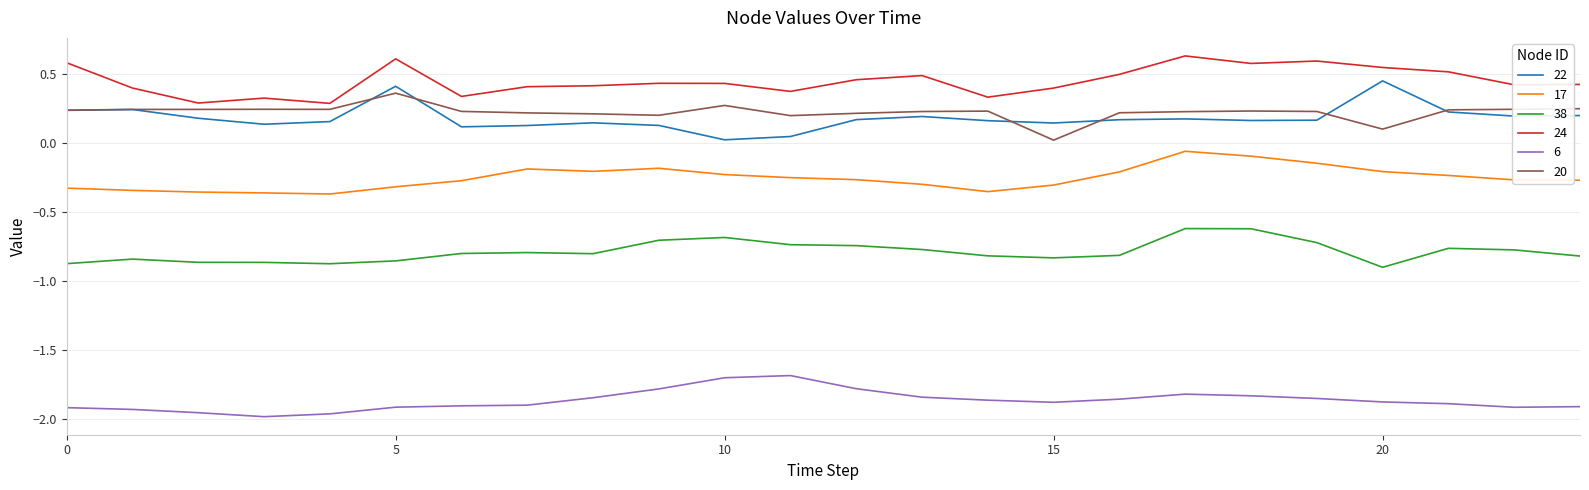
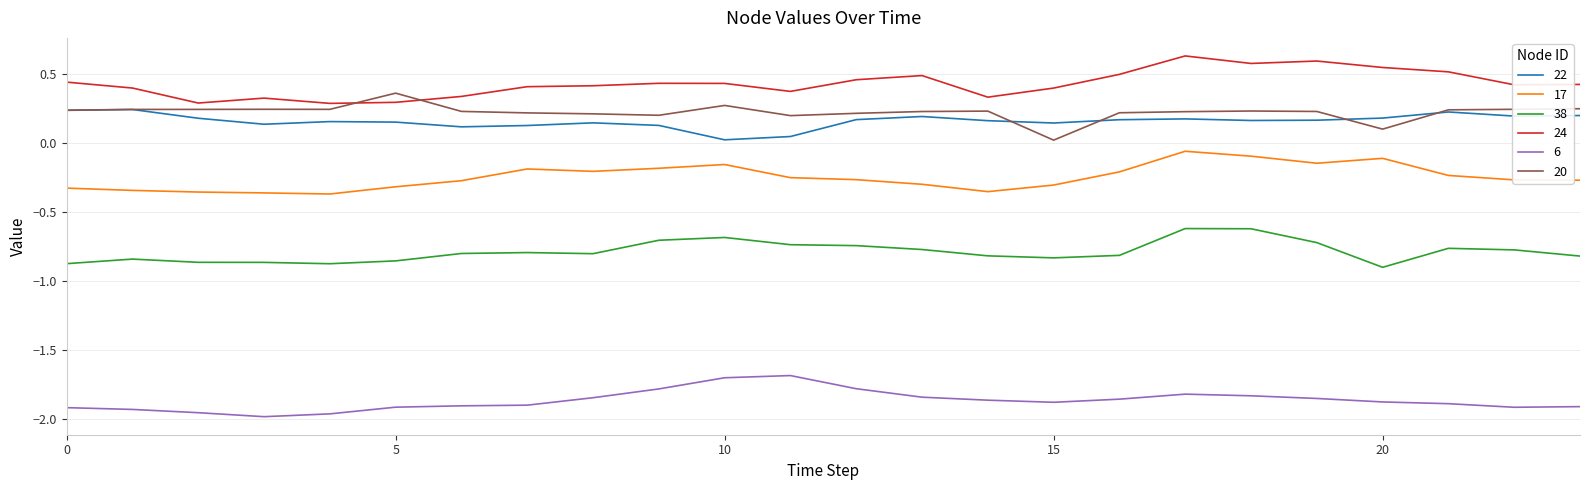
24, 0: 0.58 -> 0.44
22, 5: 0.41 -> 0.15
24, 5: 0.61 -> 0.30
17, 10: -0.23 -> -0.16
22, 20: 0.45 -> 0.18
17, 20: -0.21 -> -0.11
